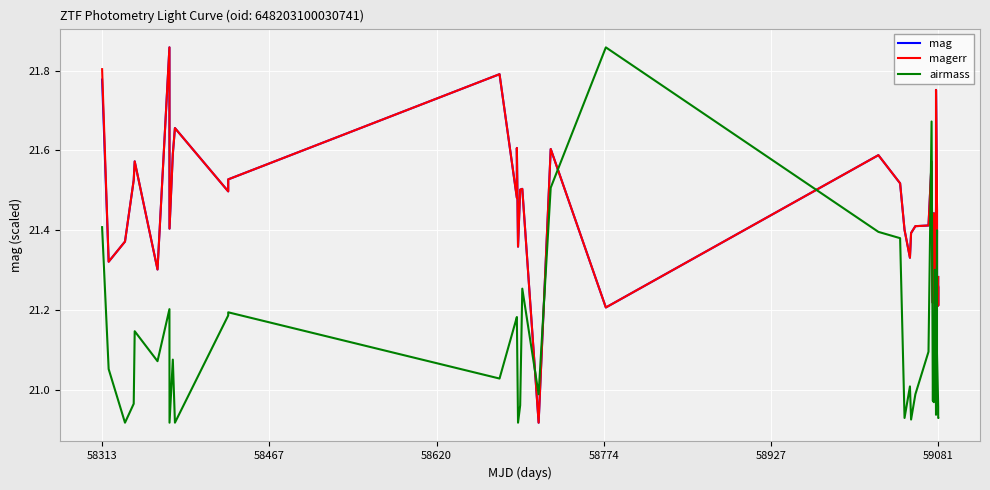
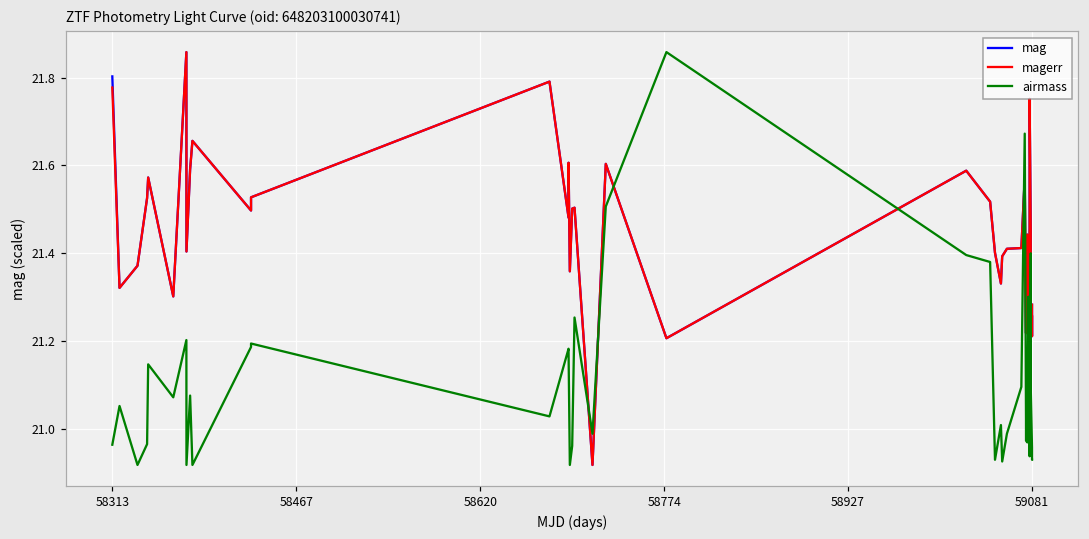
mag, 58313: 21.78 -> 21.80
magerr, 58313: 21.80 -> 21.78
airmass, 58313: 21.41 -> 20.96
